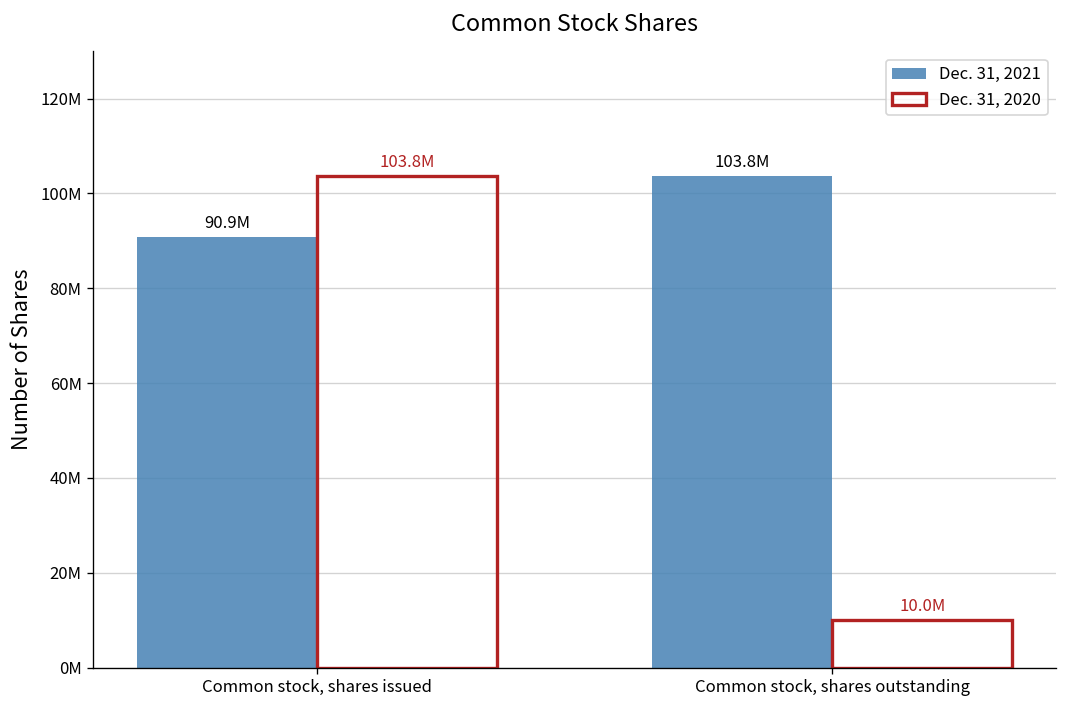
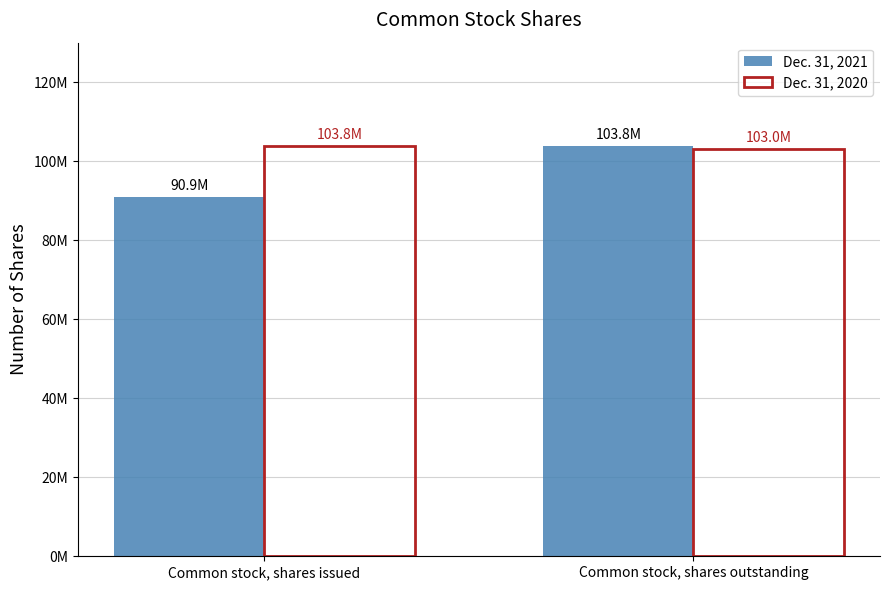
Dec. 31, 2020, Common stock, shares outstanding: 10.0M -> 103.0M
